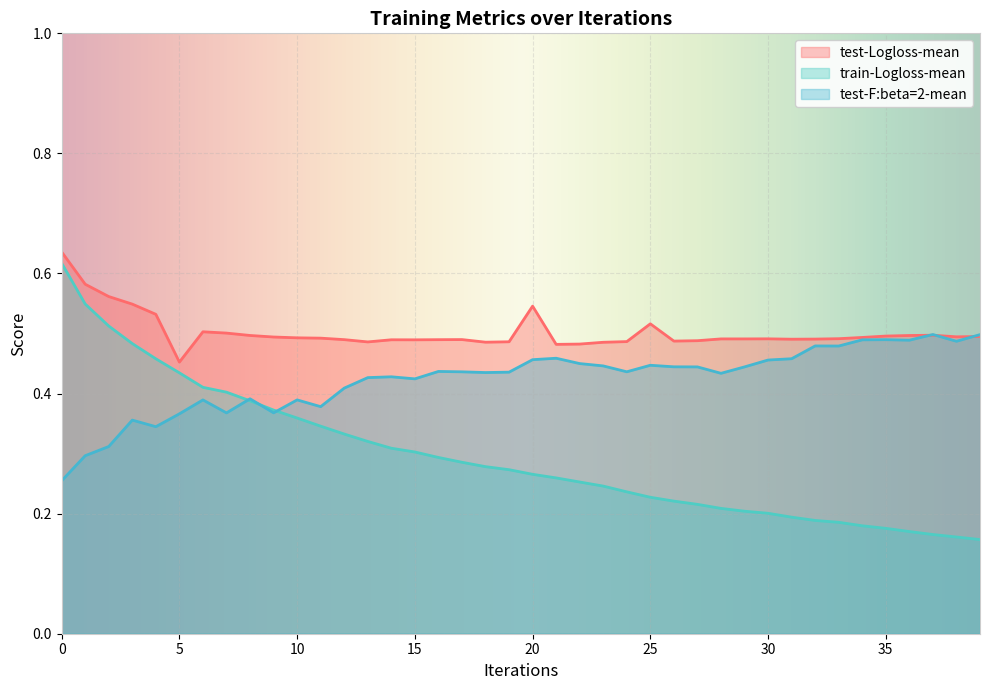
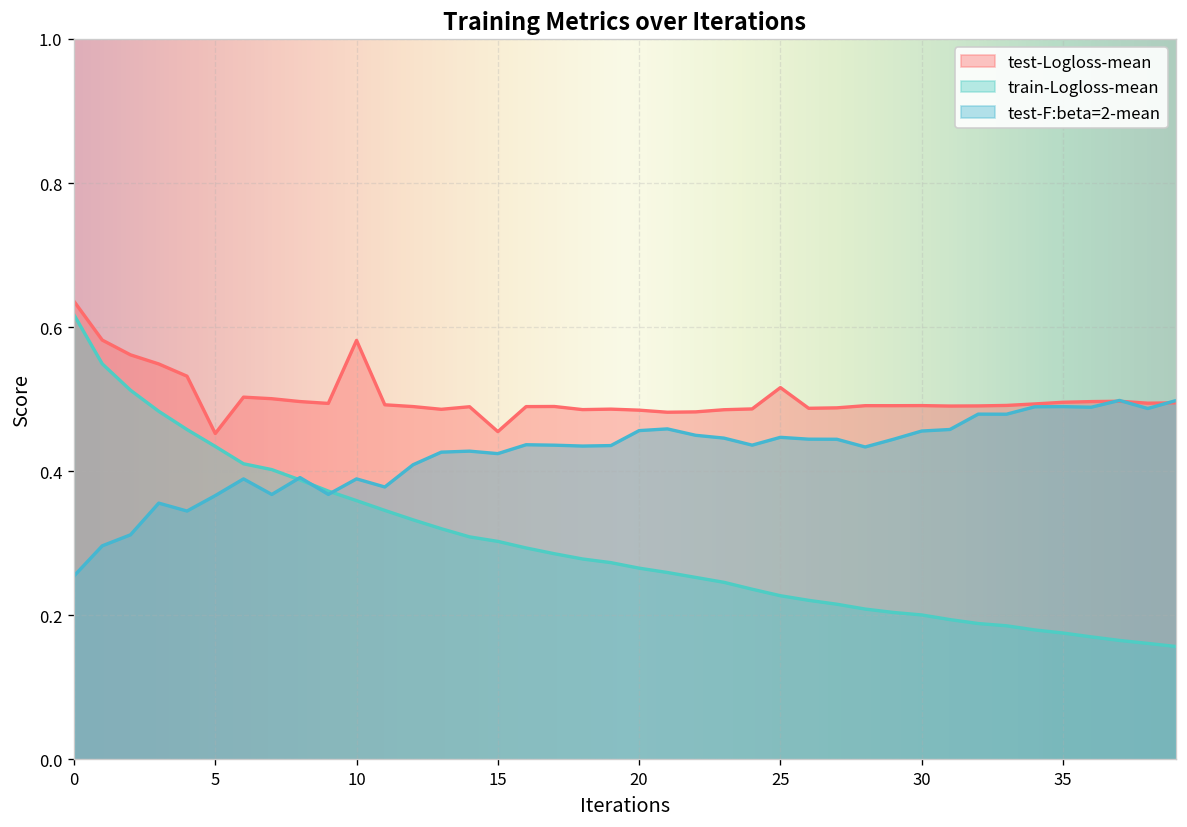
test-Logloss-mean, 10: 0.49 -> 0.58
test-Logloss-mean, 15: 0.49 -> 0.46
test-Logloss-mean, 20: 0.55 -> 0.48
